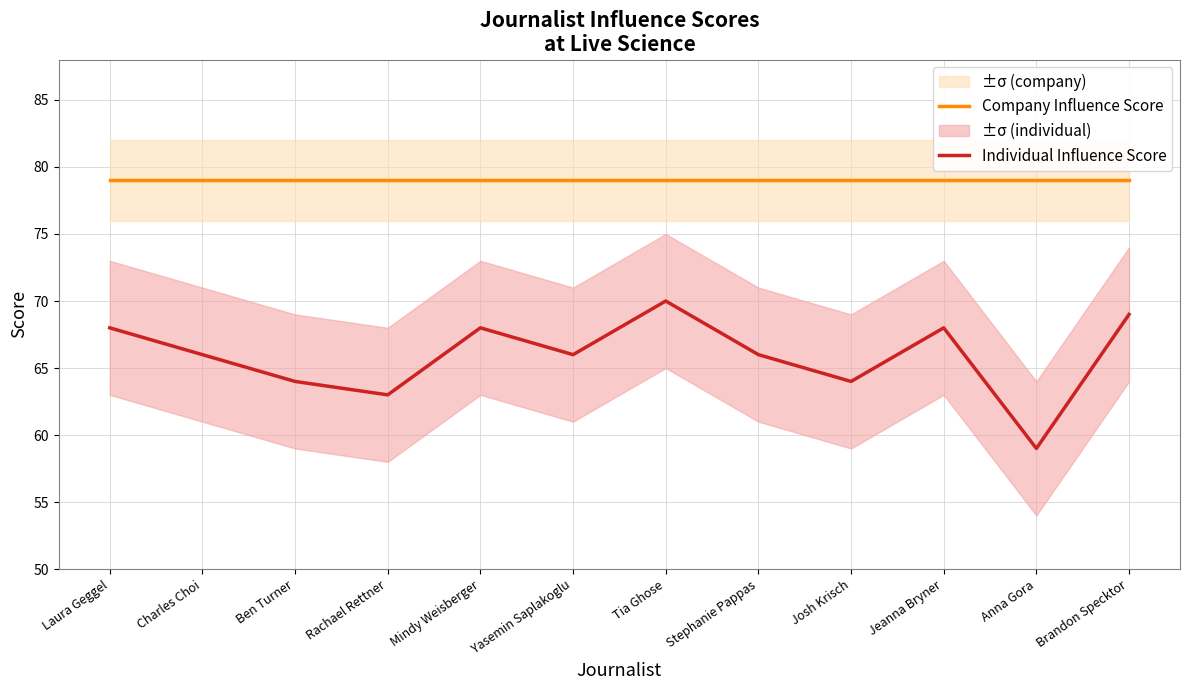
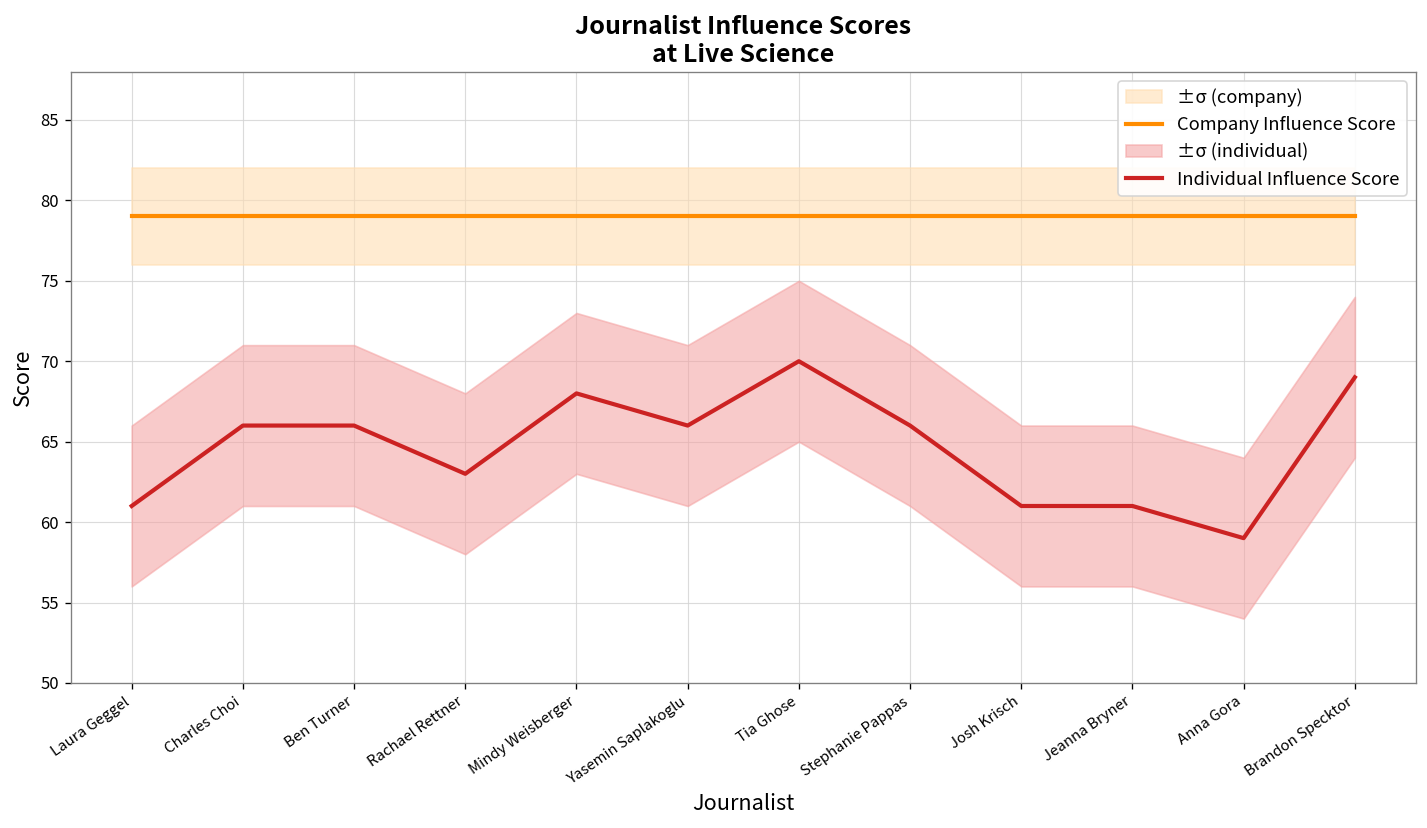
Individual Influence Score, Laura Geggel: 68 -> 61
Individual Influence Score, Ben Turner: 64 -> 66
Individual Influence Score, Josh Krisch: 64 -> 61
Individual Influence Score, Jeanna Bryner: 68 -> 61
